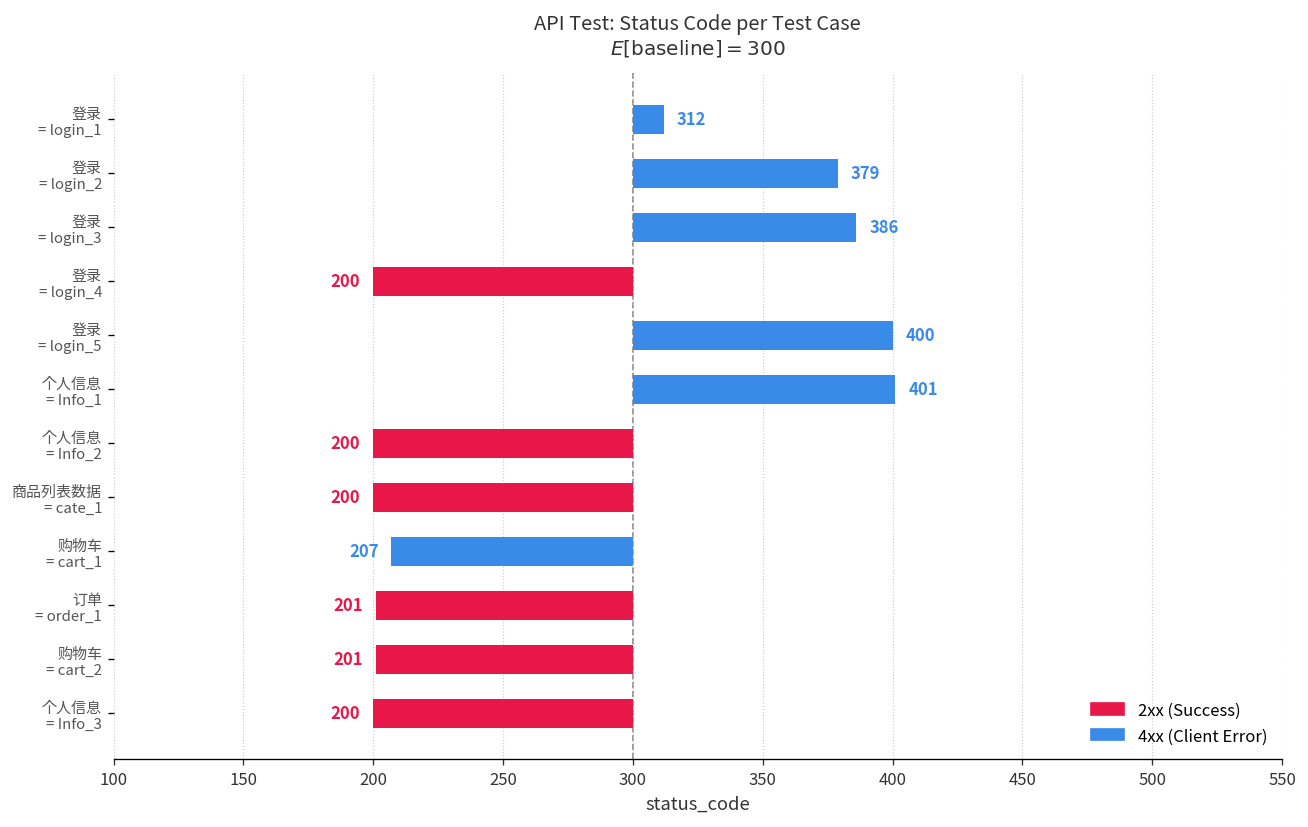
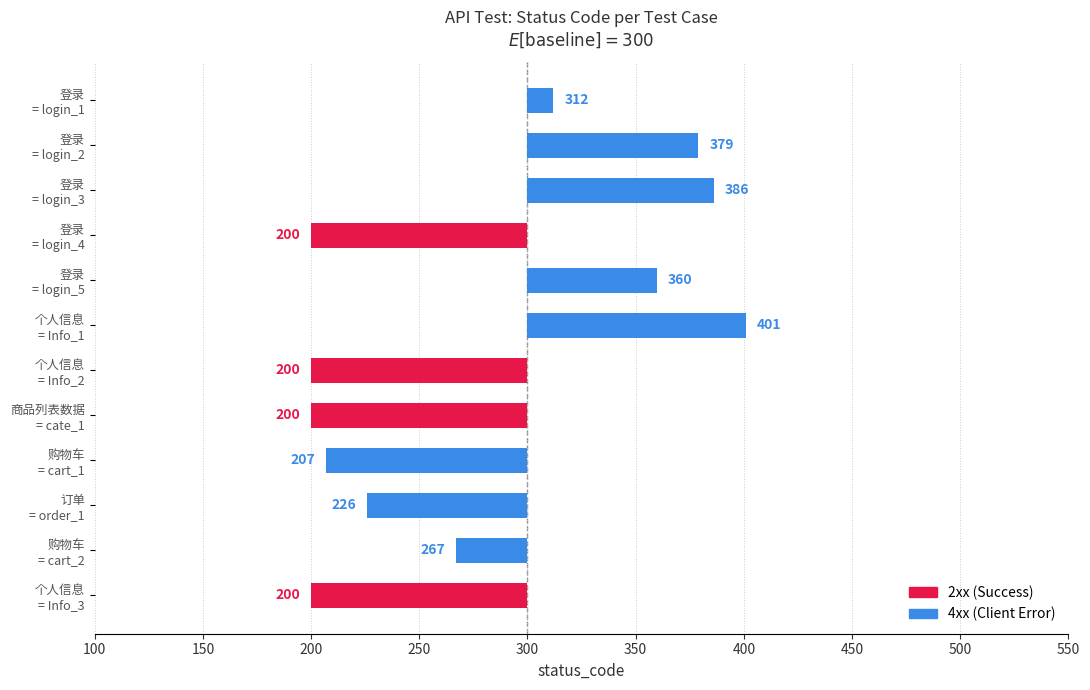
登录 = login_5: 400 -> 360
订单 = order_1: 201 -> 226
购物车 = cart_2: 201 -> 267
